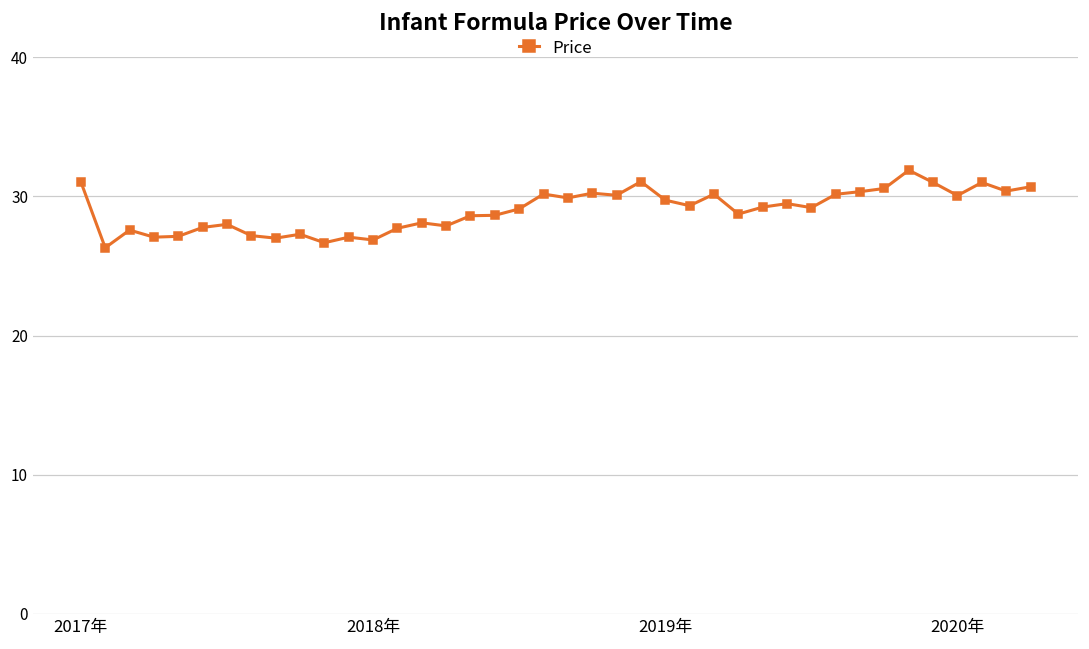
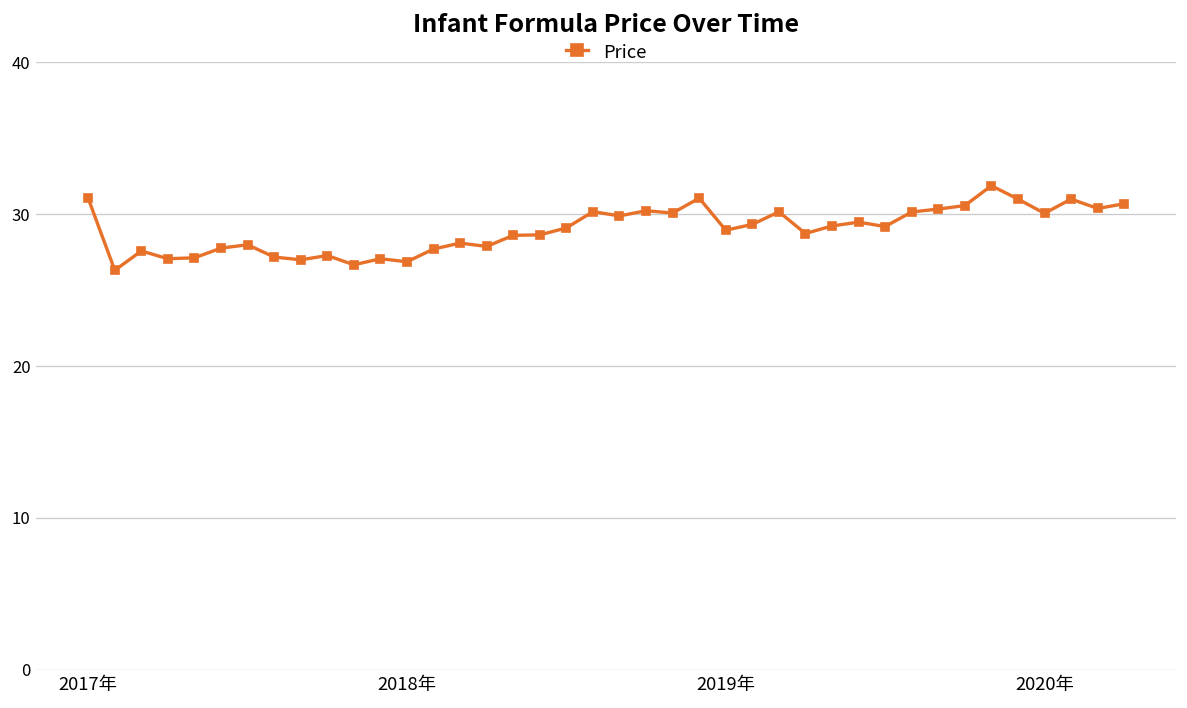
2019年: 29.7 -> 29.0
